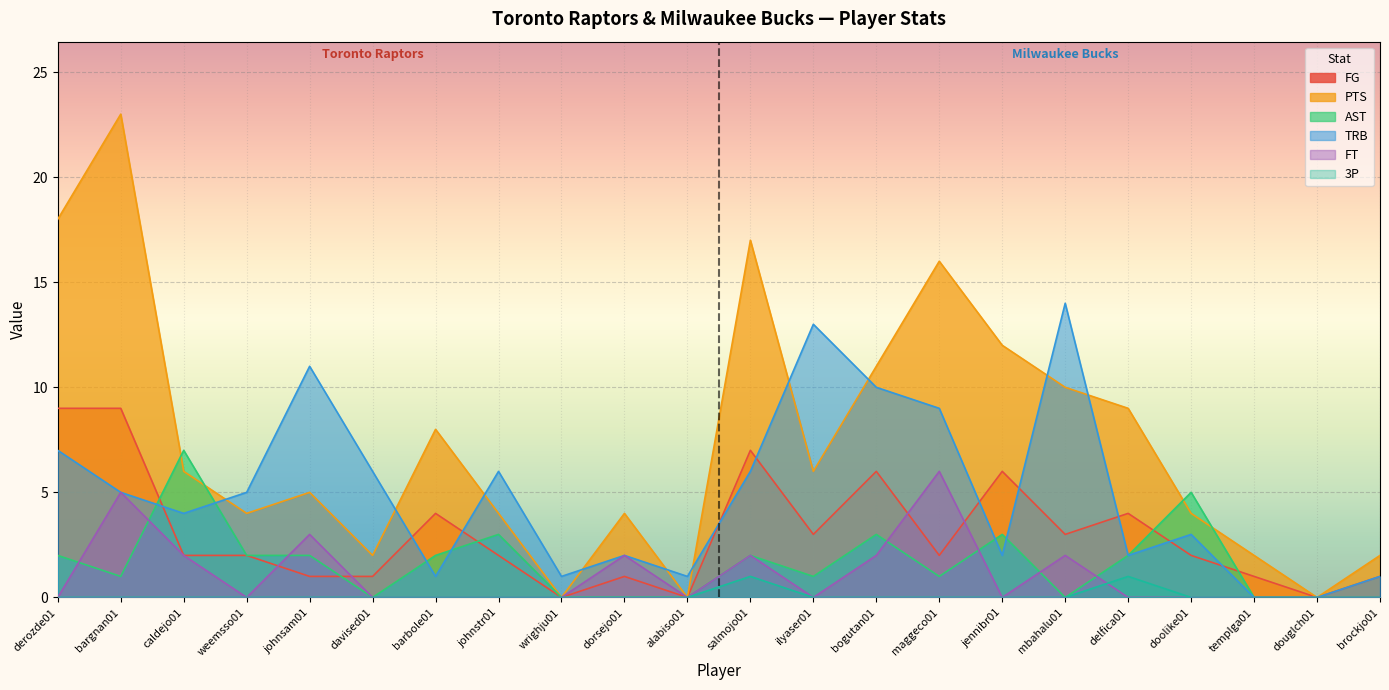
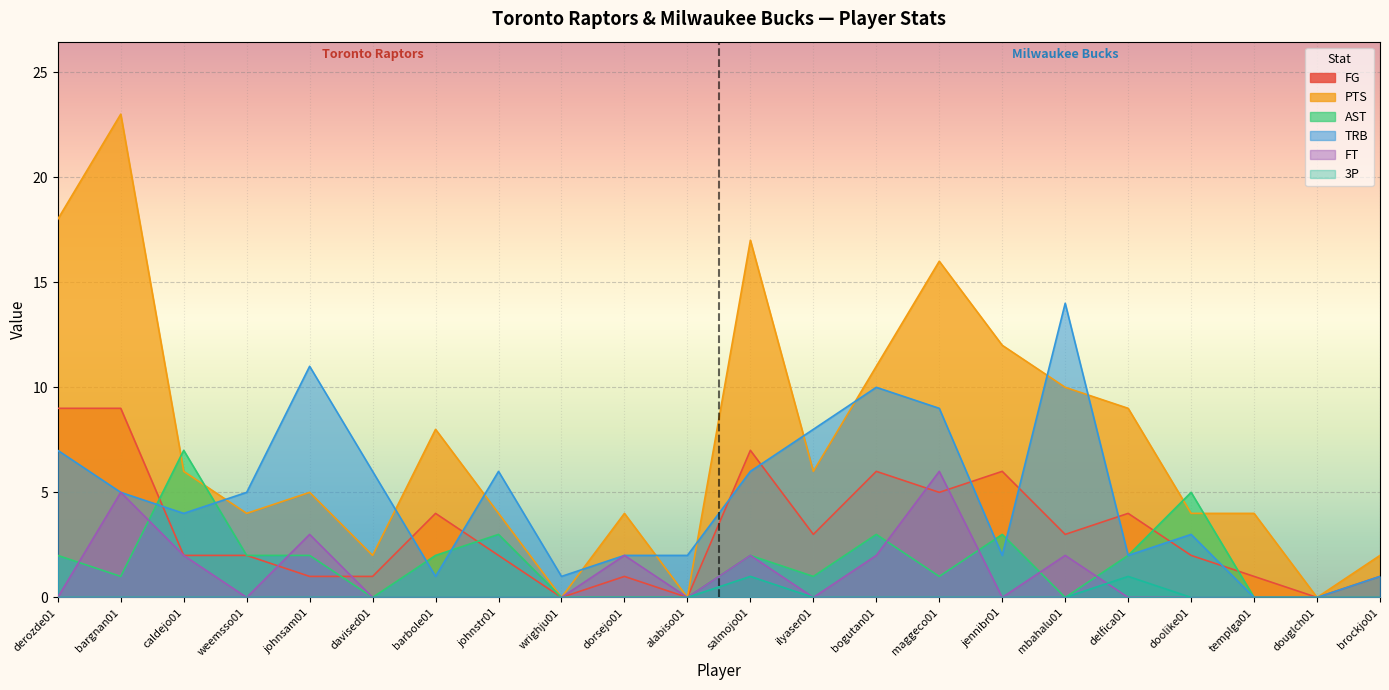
TRB, alabiso01: 1 -> 2
TRB, ilyaser01: 13 -> 8
FG, maggeco01: 2 -> 5
PTS, templga01: 2 -> 4
